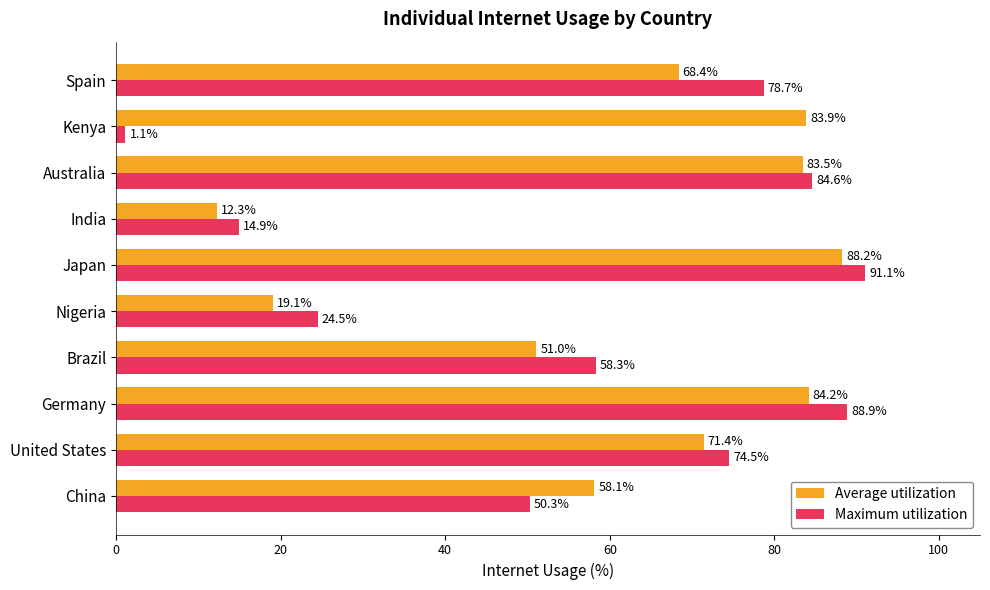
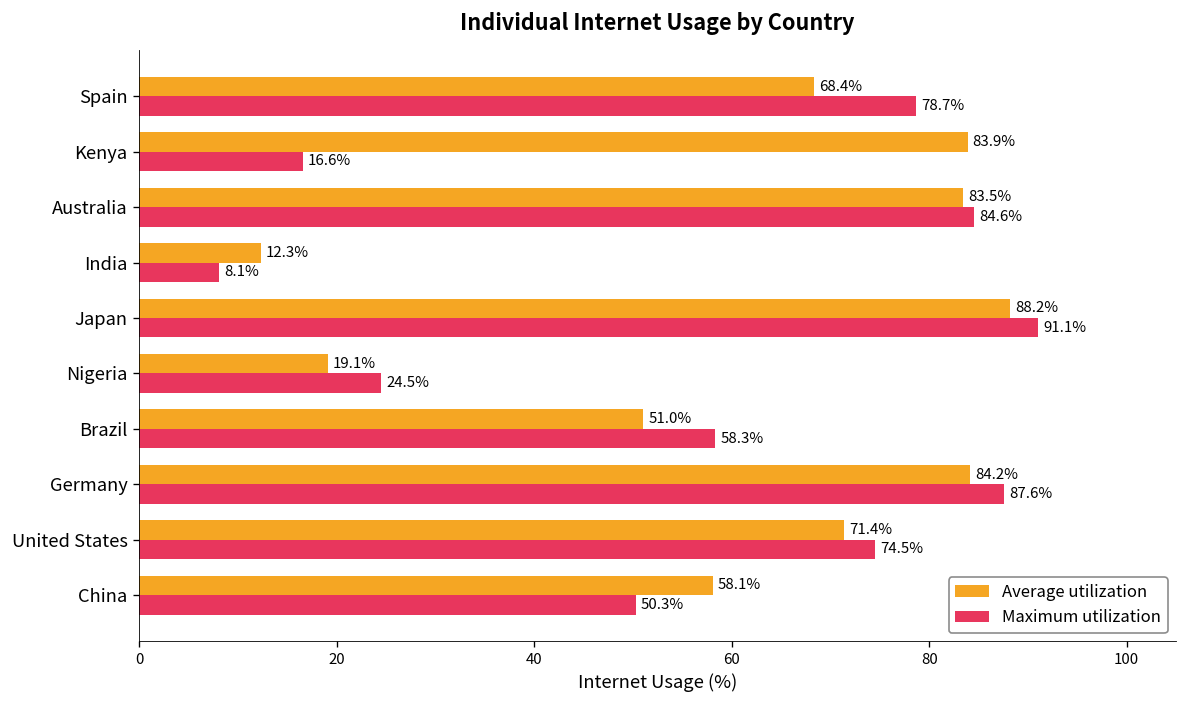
Maximum utilization, Kenya: 1.1% -> 16.6%
Maximum utilization, India: 14.9% -> 8.1%
Maximum utilization, Germany: 88.9% -> 87.6%
